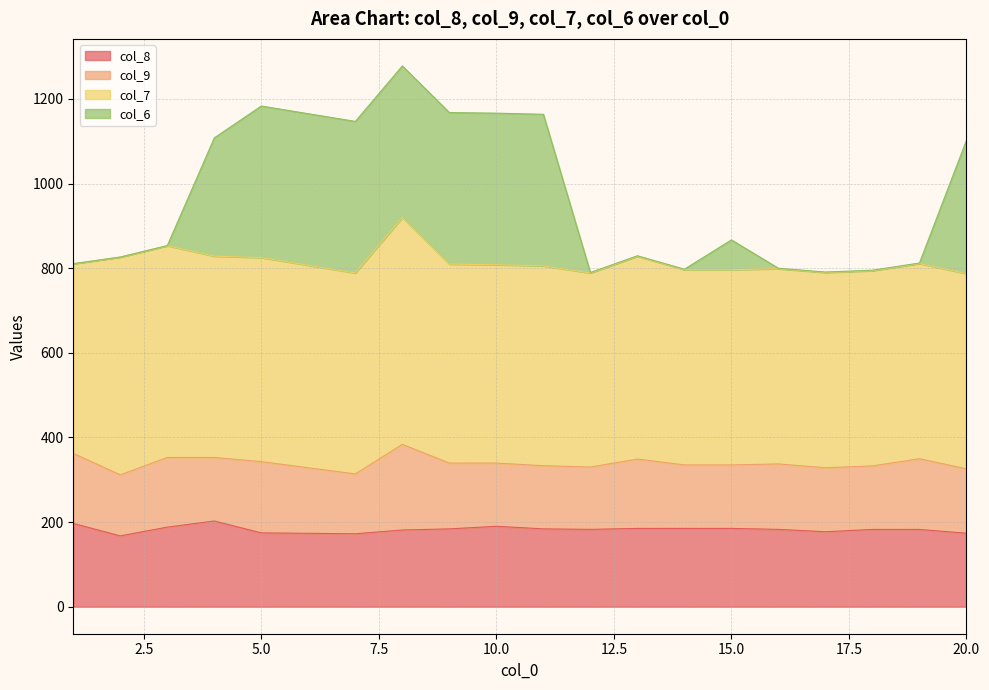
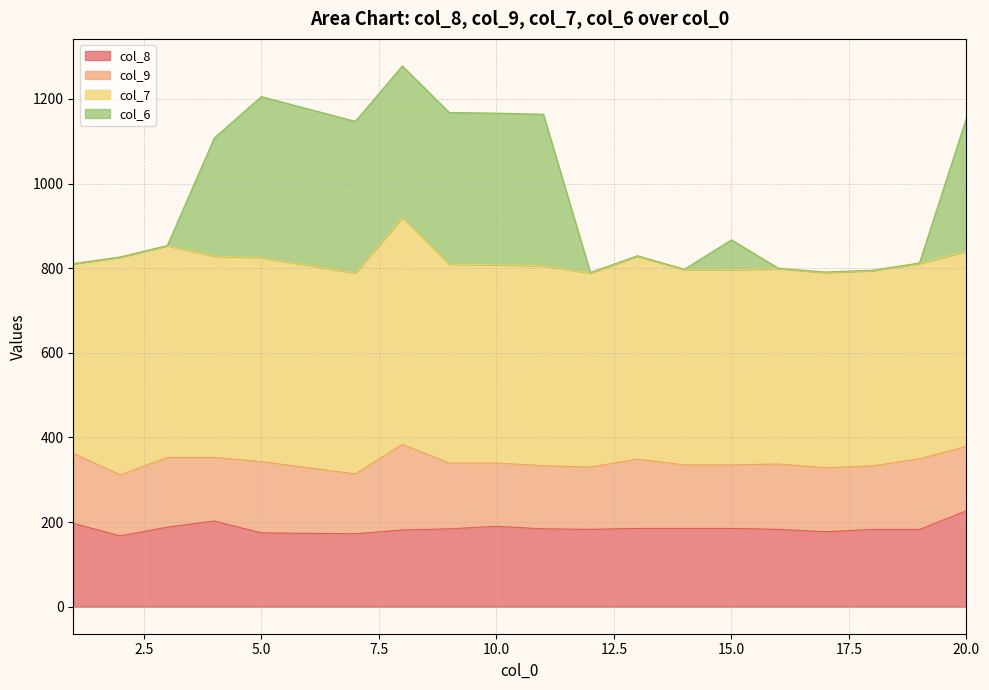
col_6, 5.0: 360 -> 380
col_8, 20.0: 170 -> 230
